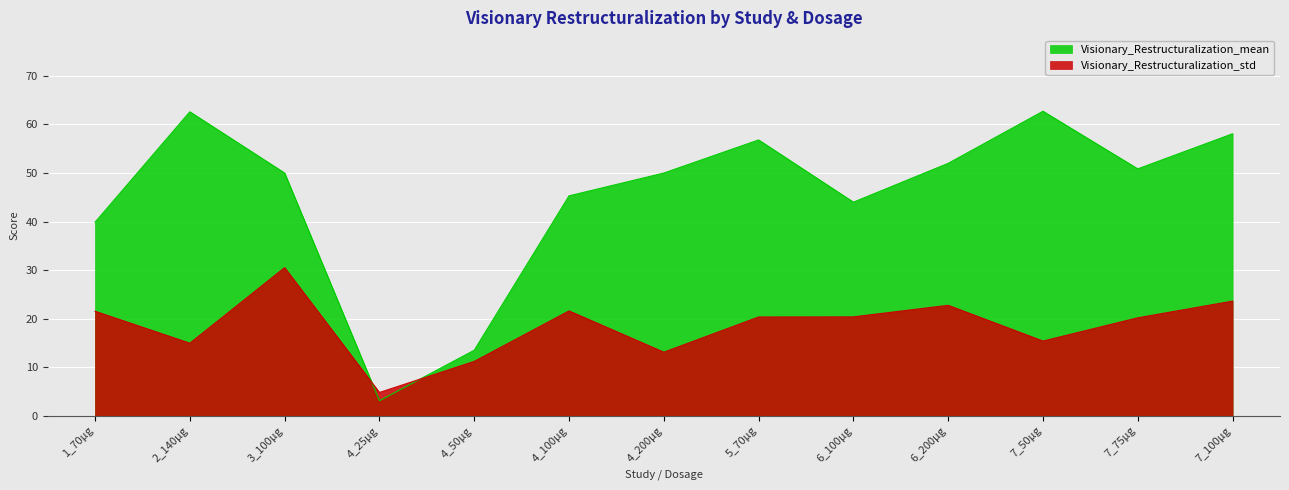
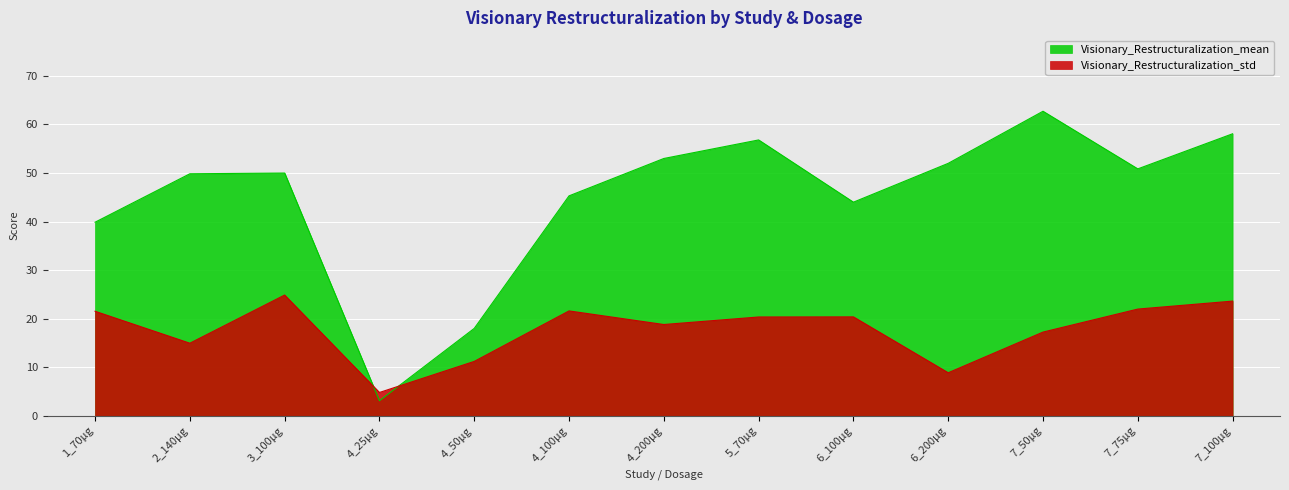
Visionary_Restructuralization_mean, 2_140µg: 63 -> 50
Visionary_Restructuralization_std, 3_100µg: 31 -> 25
Visionary_Restructuralization_mean, 4_50µg: 14 -> 18
Visionary_Restructuralization_mean, 4_200µg: 50 -> 53
Visionary_Restructuralization_std, 4_200µg: 13 -> 19
Visionary_Restructuralization_std, 6_200µg: 23 -> 9
Visionary_Restructuralization_std, 7_50µg: 15 -> 17
Visionary_Restructuralization_std, 7_75µg: 20 -> 22
